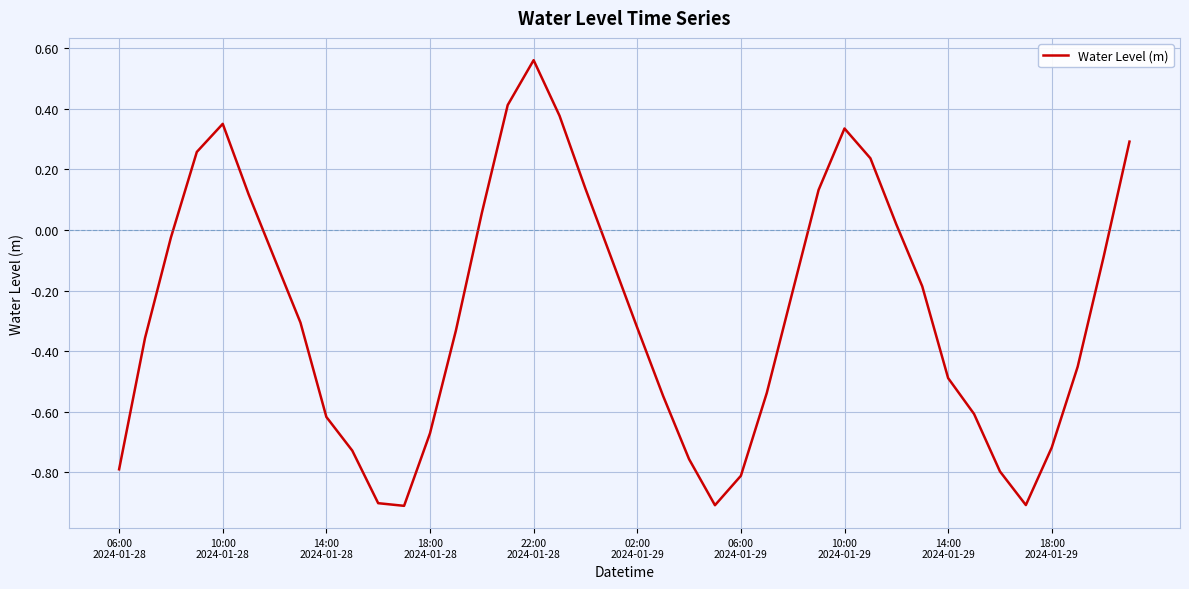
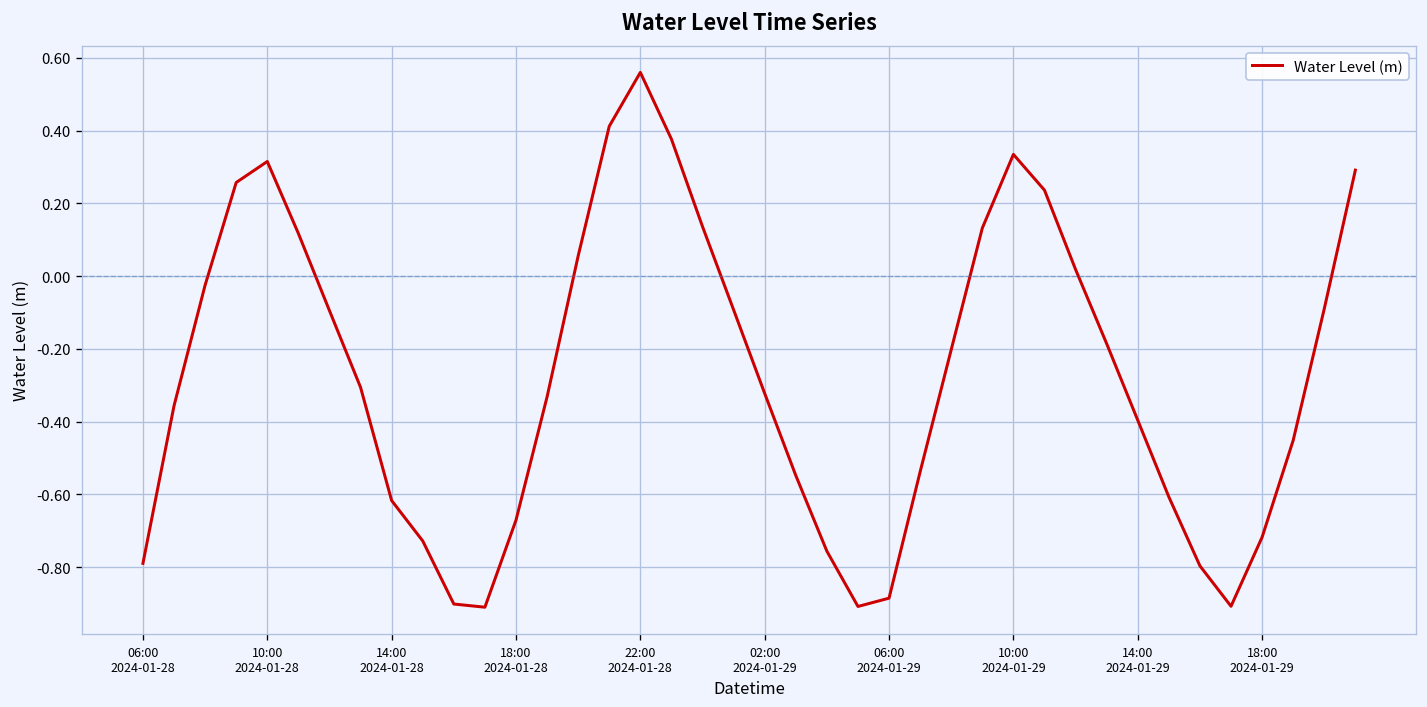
10:00 2024-01-28: 0.35 -> 0.31
06:00 2024-01-29: -0.81 -> -0.89
14:00 2024-01-29: -0.49 -> -0.40
